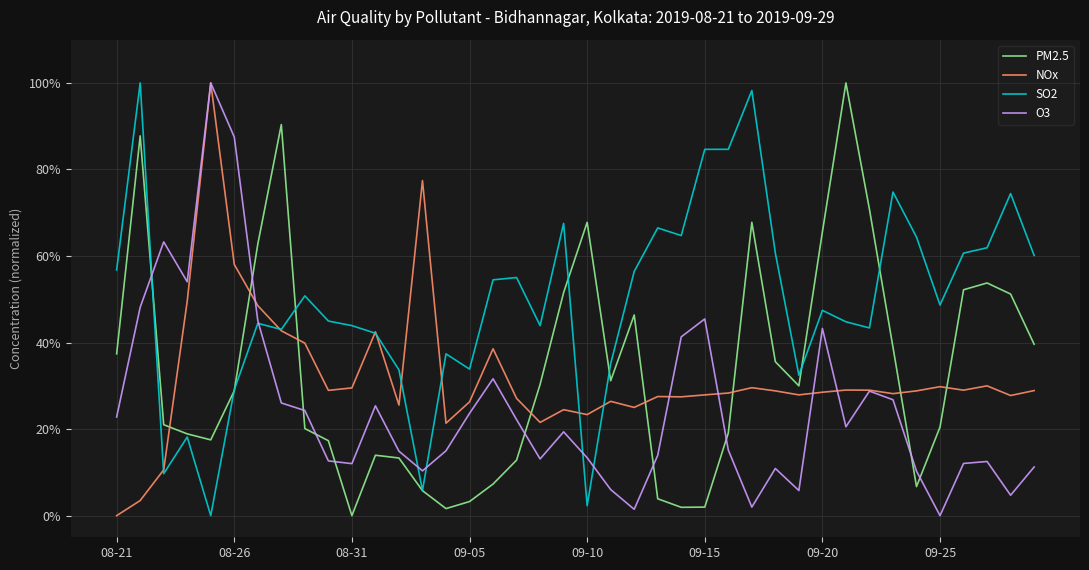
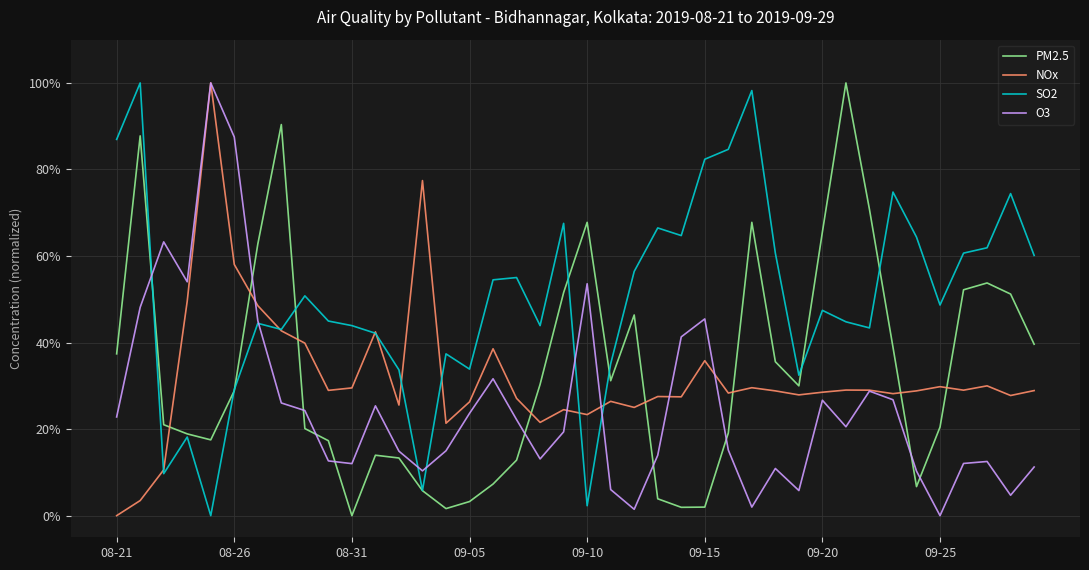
SO2, 08-21: 57% -> 87%
O3, 09-10: 13% -> 54%
NOx, 09-15: 28% -> 36%
SO2, 09-15: 85% -> 82%
O3, 09-20: 43% -> 27%
